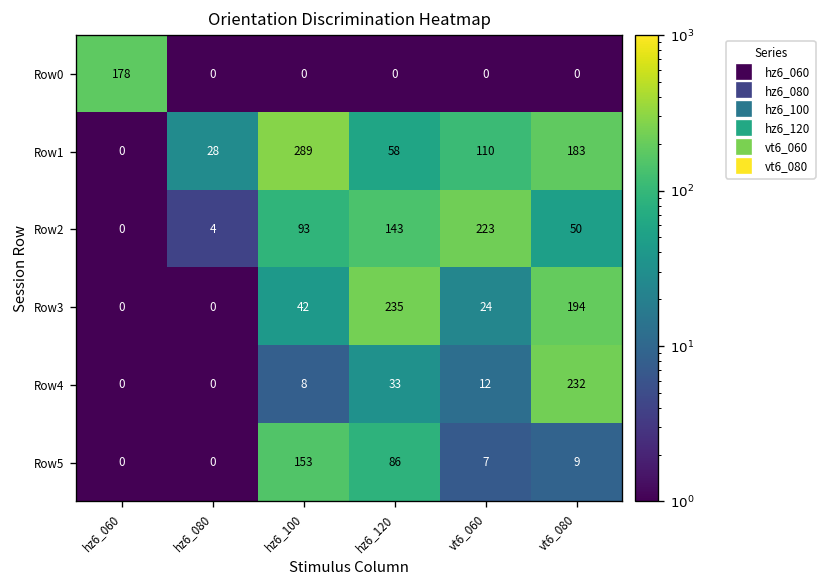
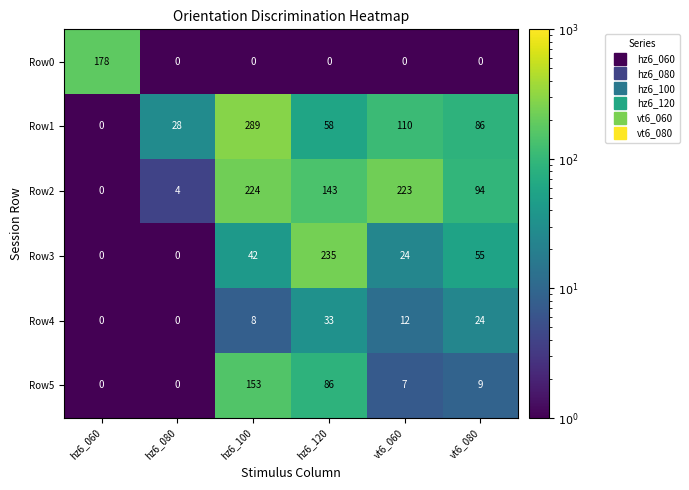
Row1, vt6_080: 183 -> 86
Row2, hz6_100: 93 -> 224
Row2, vt6_080: 50 -> 94
Row3, vt6_080: 194 -> 55
Row4, vt6_080: 232 -> 24
